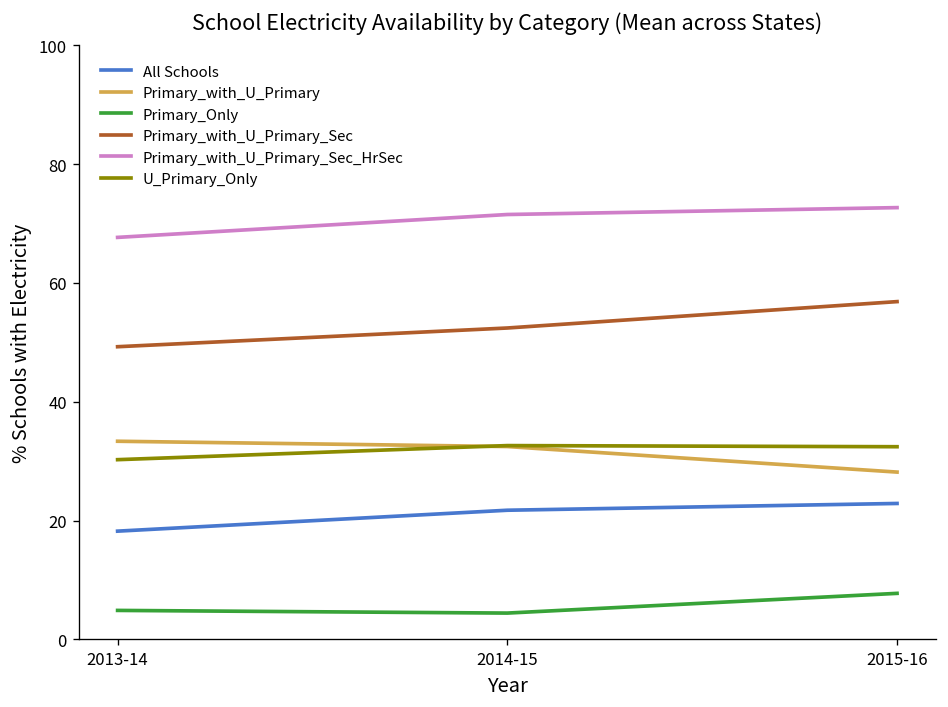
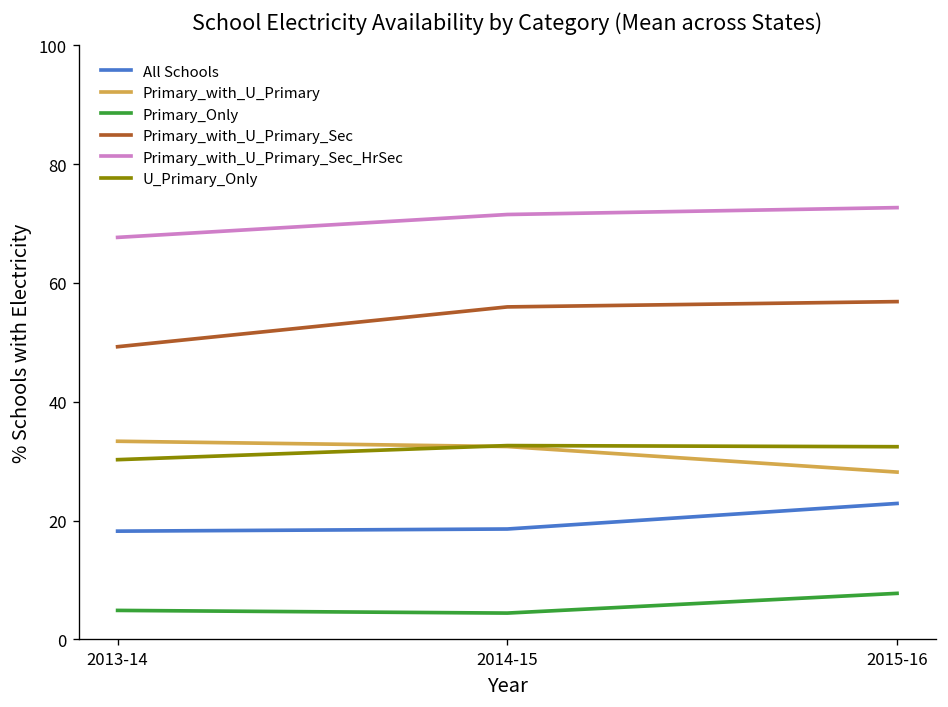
All Schools, 2014-15: 22 -> 19
Primary_with_U_Primary_Sec, 2014-15: 52 -> 56
